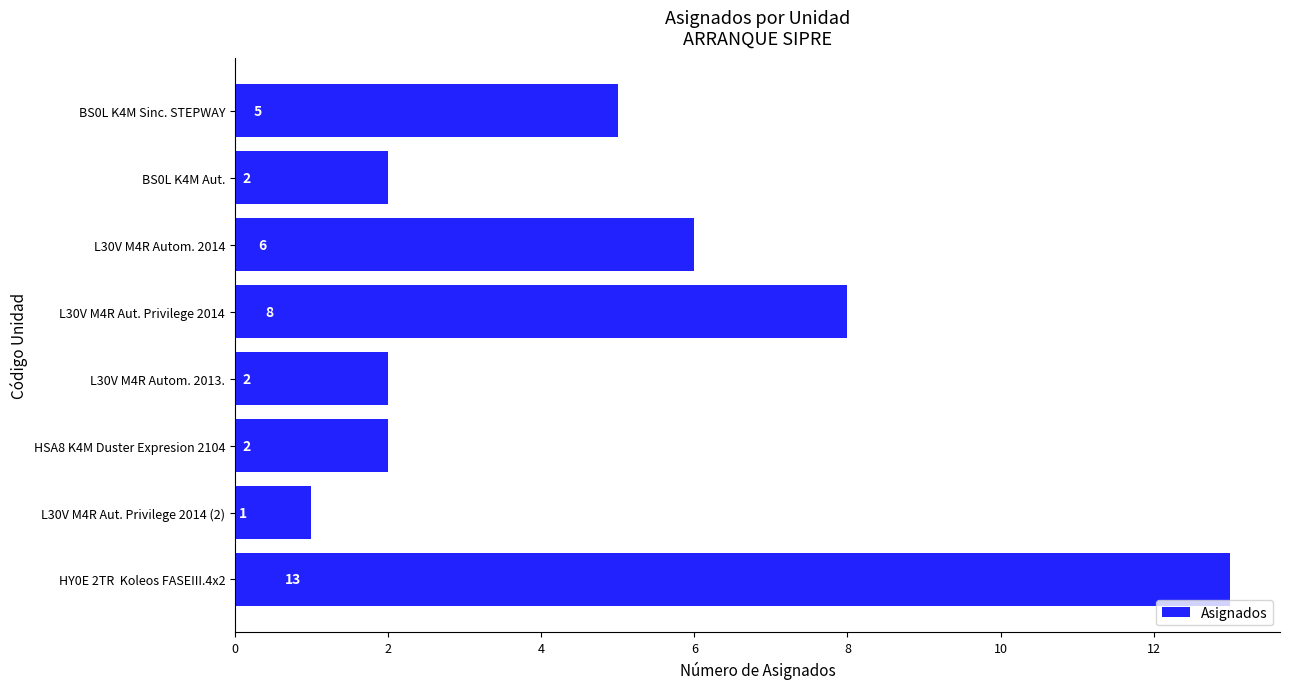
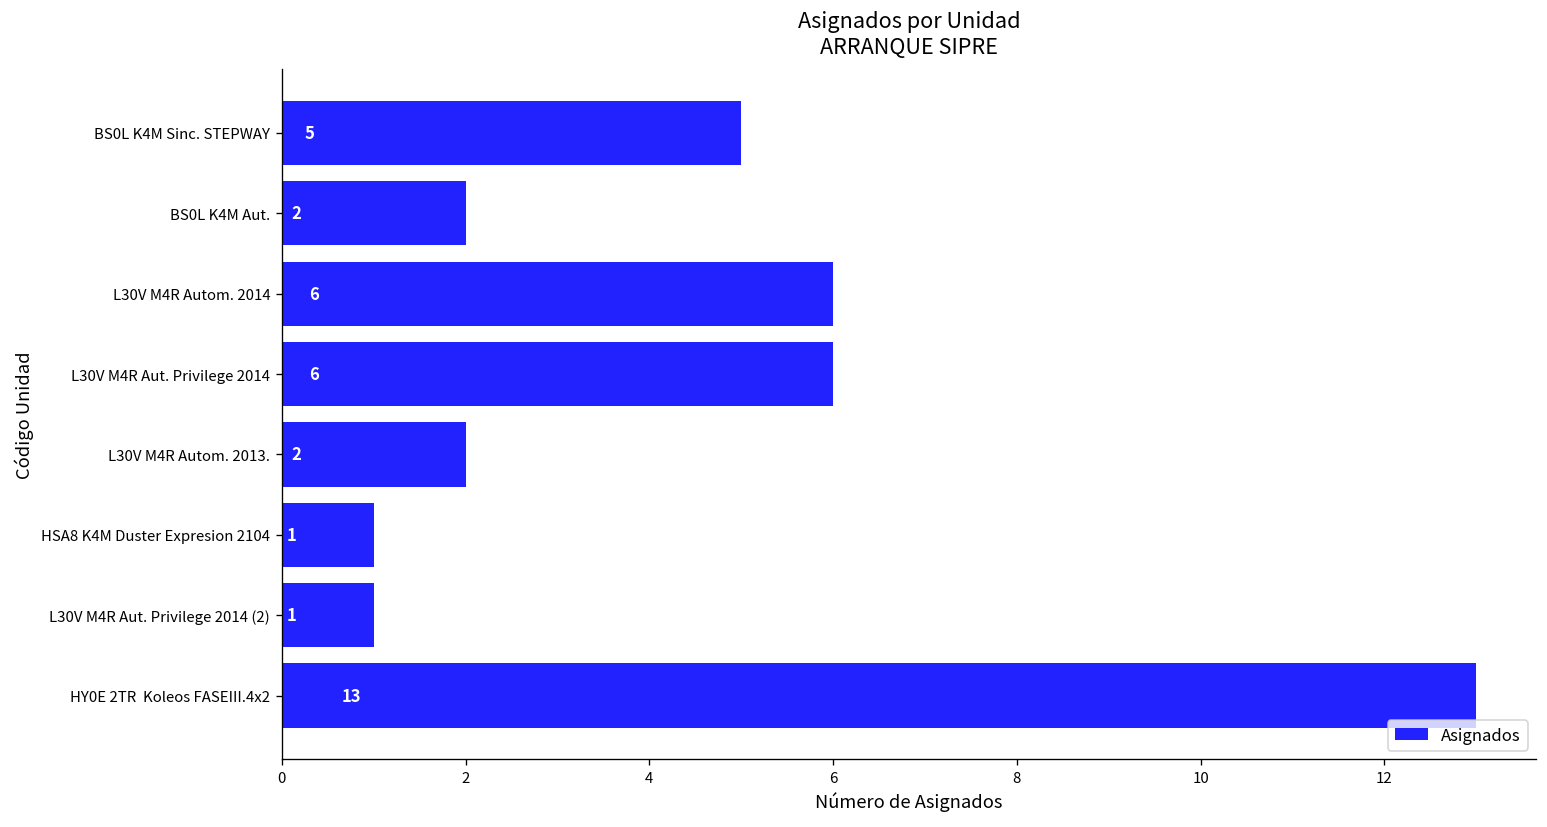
L30V M4R Aut. Privilege 2014: 8 -> 6
HSA8 K4M Duster Expresion 2104: 2 -> 1
